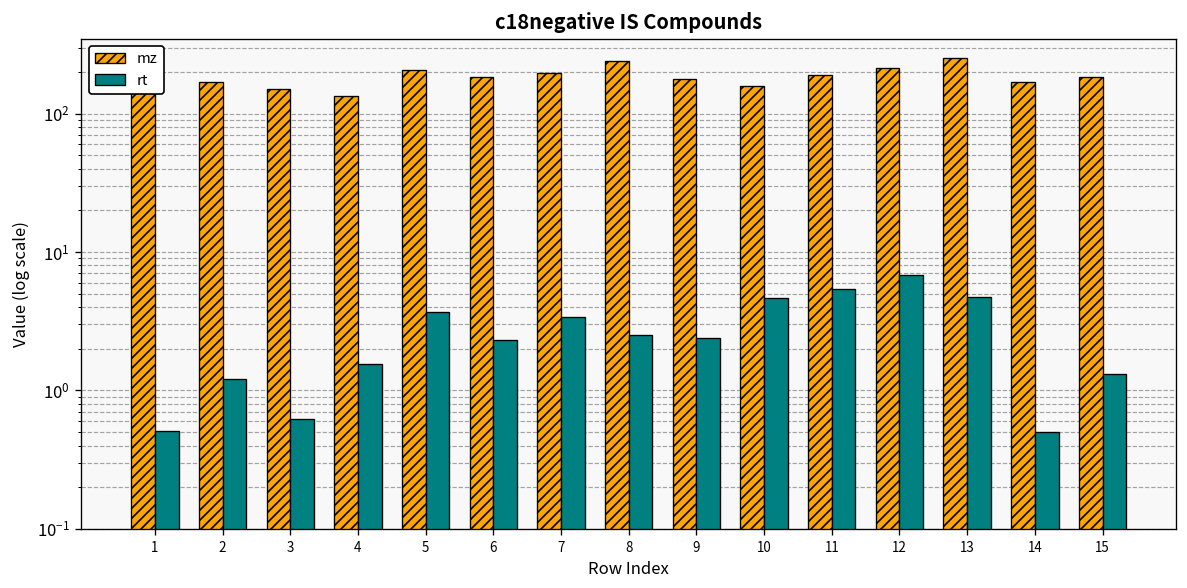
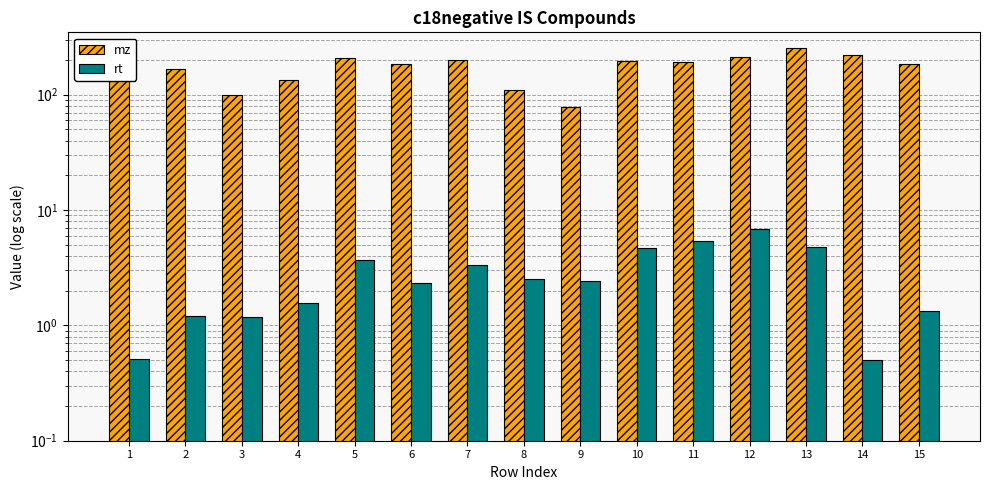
mz, 3: 150 -> 100
rt, 3: 0.6 -> 1.2
mz, 8: 240 -> 110
mz, 9: 180 -> 80
mz, 10: 160 -> 190
mz, 14: 170 -> 220
